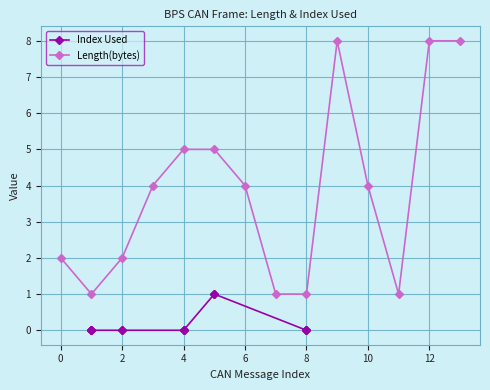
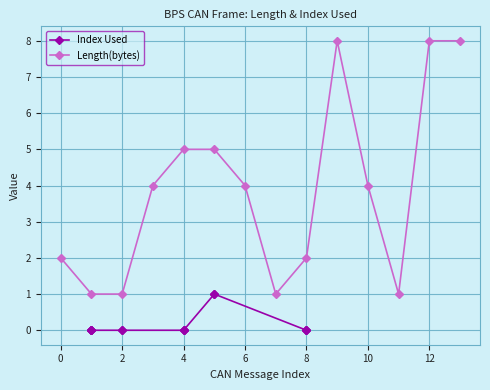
Length(bytes), 2: 2 -> 1
Length(bytes), 8: 1 -> 2
